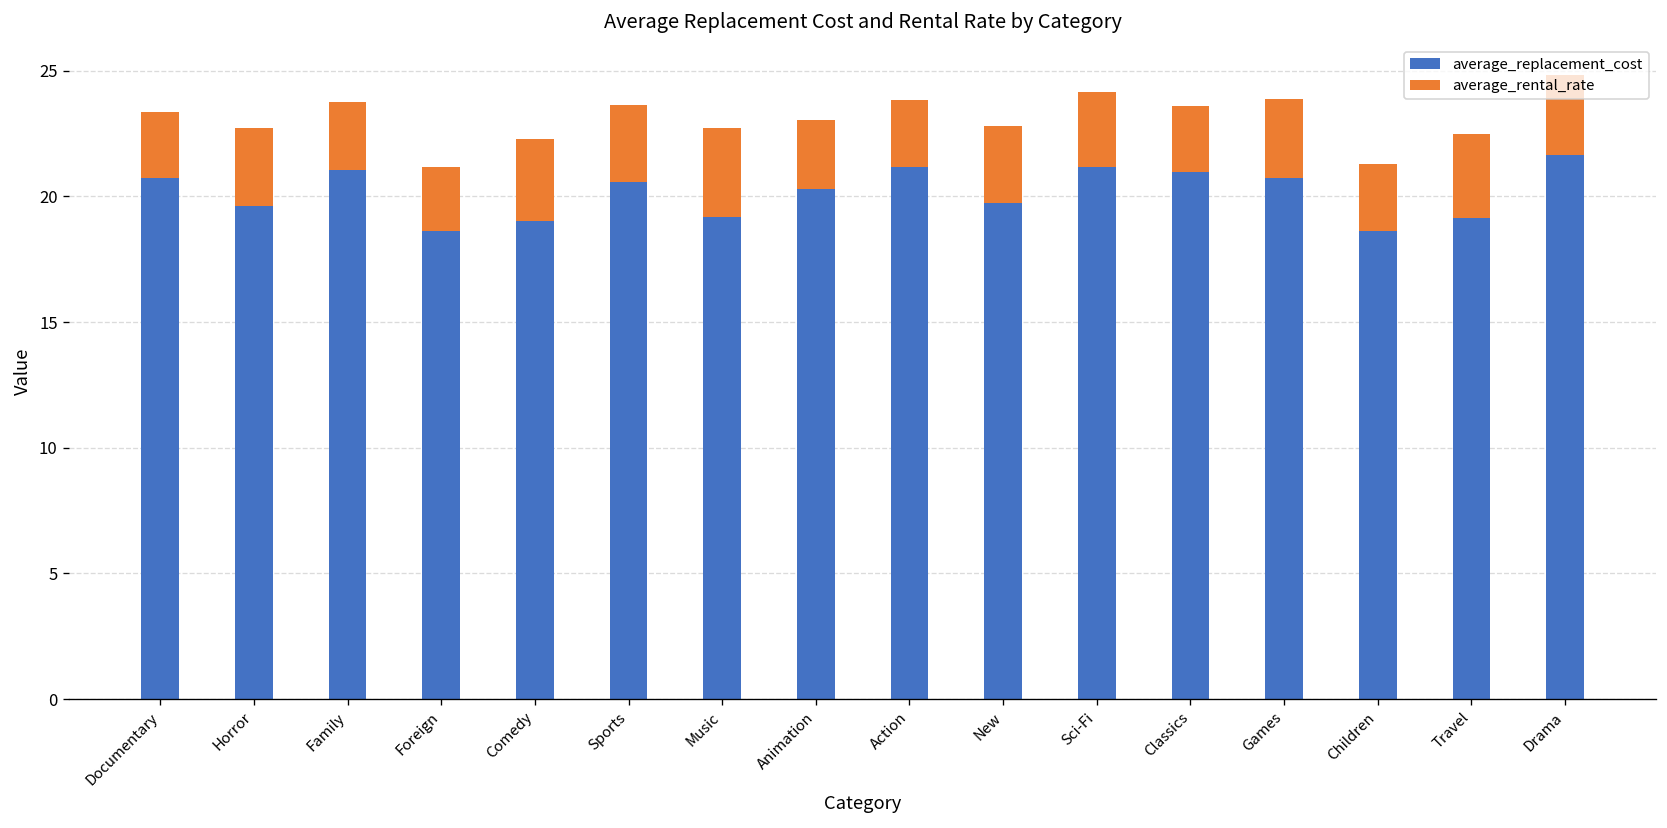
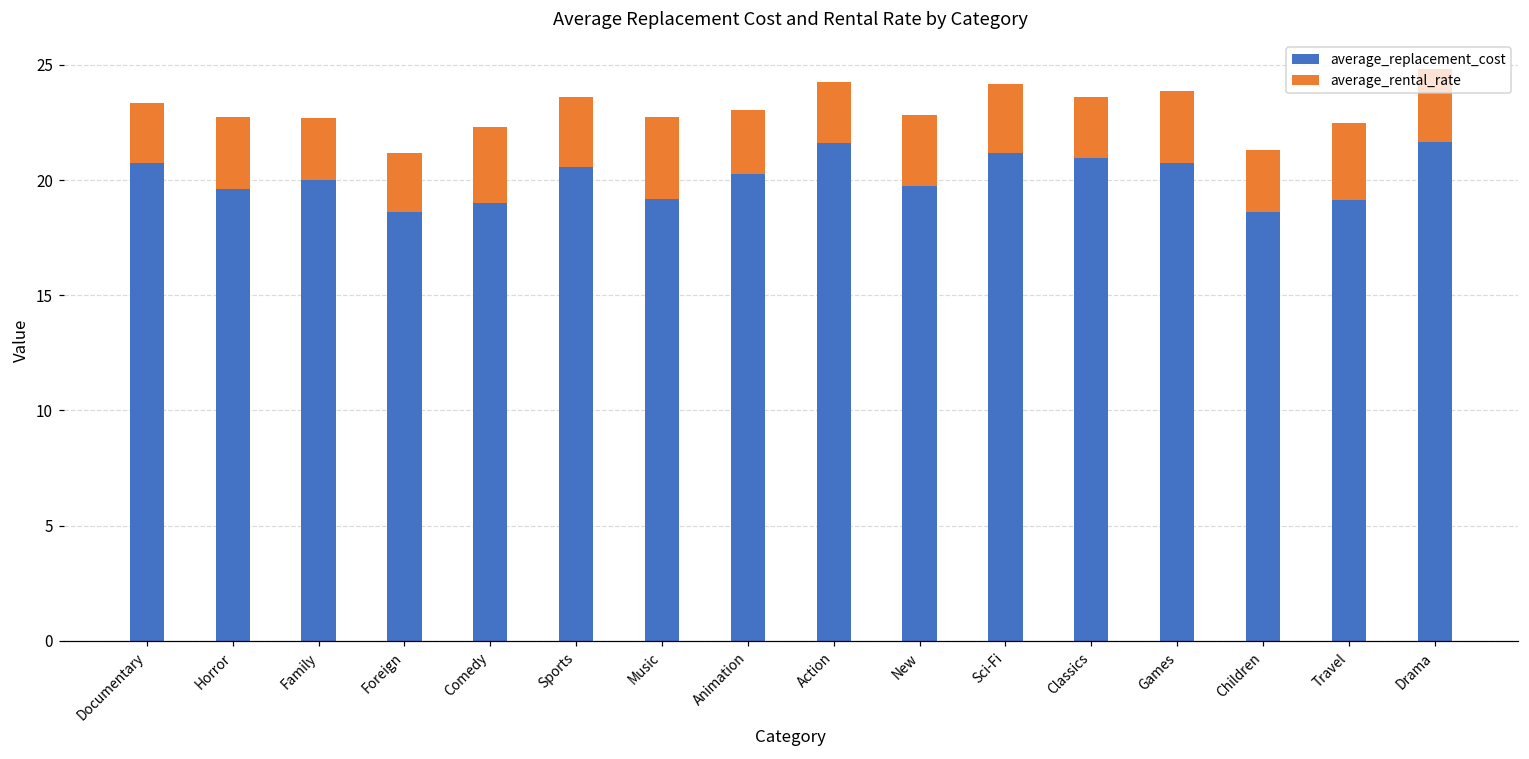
average_replacement_cost, Family: 21.0 -> 20.0
average_replacement_cost, Action: 21.2 -> 21.6
